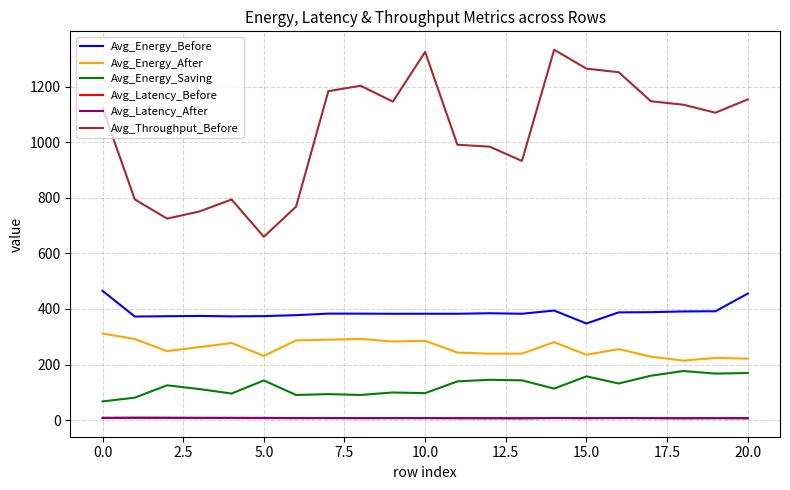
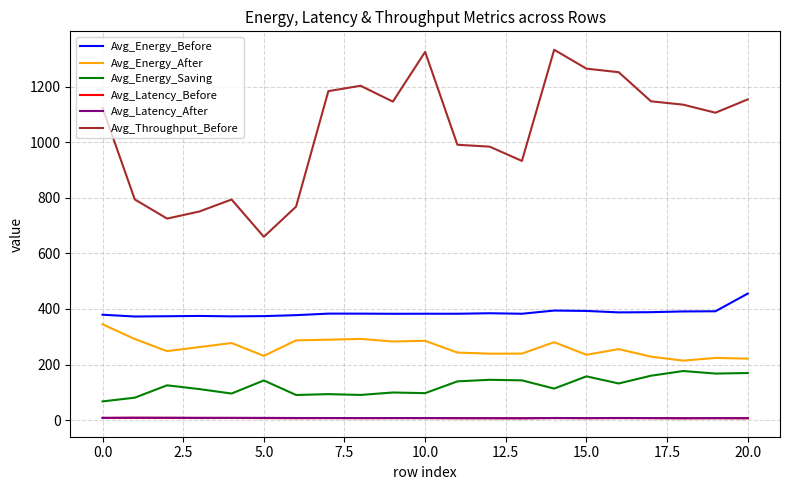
Avg_Energy_Before, 0.0: 470 -> 380
Avg_Energy_After, 0.0: 310 -> 340
Avg_Energy_Before, 15.0: 350 -> 390
